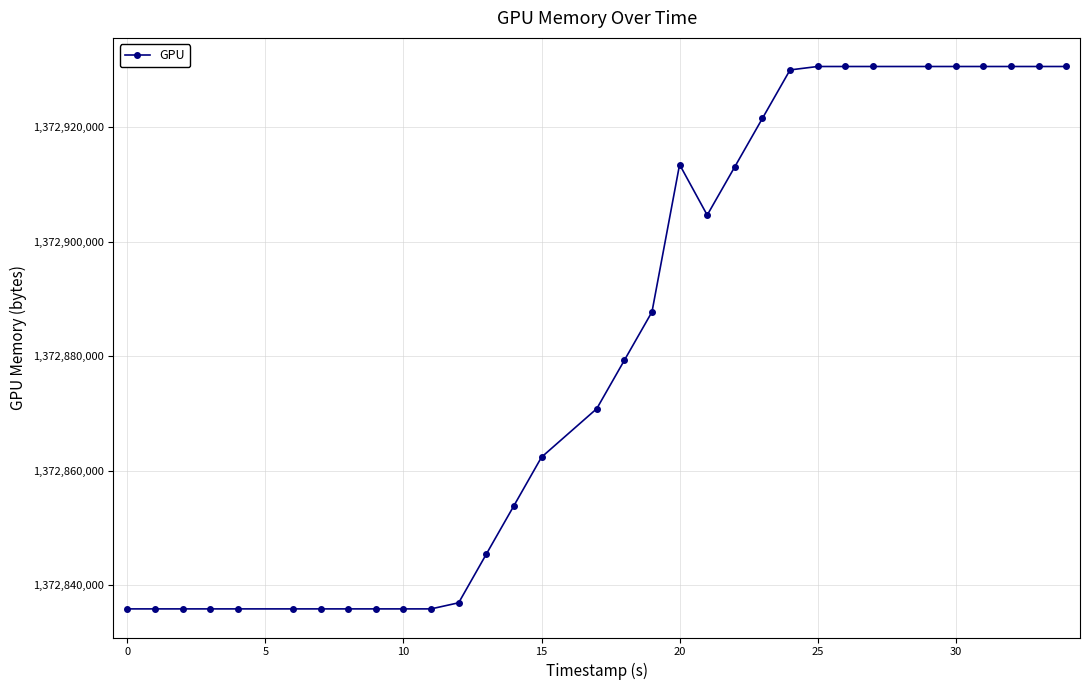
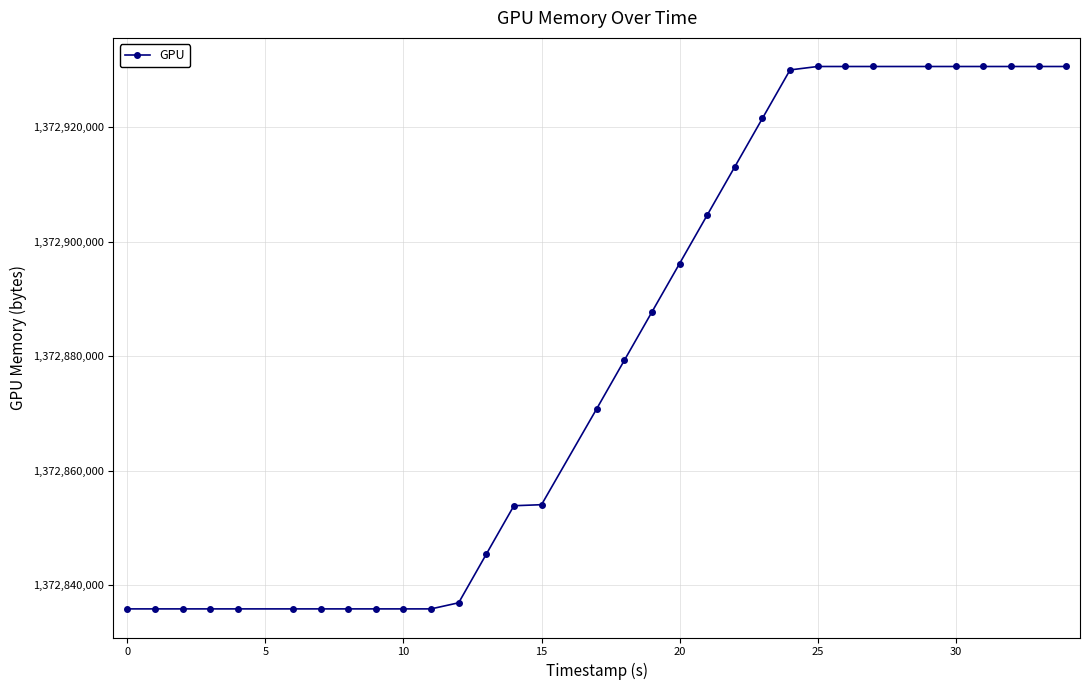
15: 1,372,862,000 -> 1,372,854,000
20: 1,372,914,000 -> 1,372,896,000
